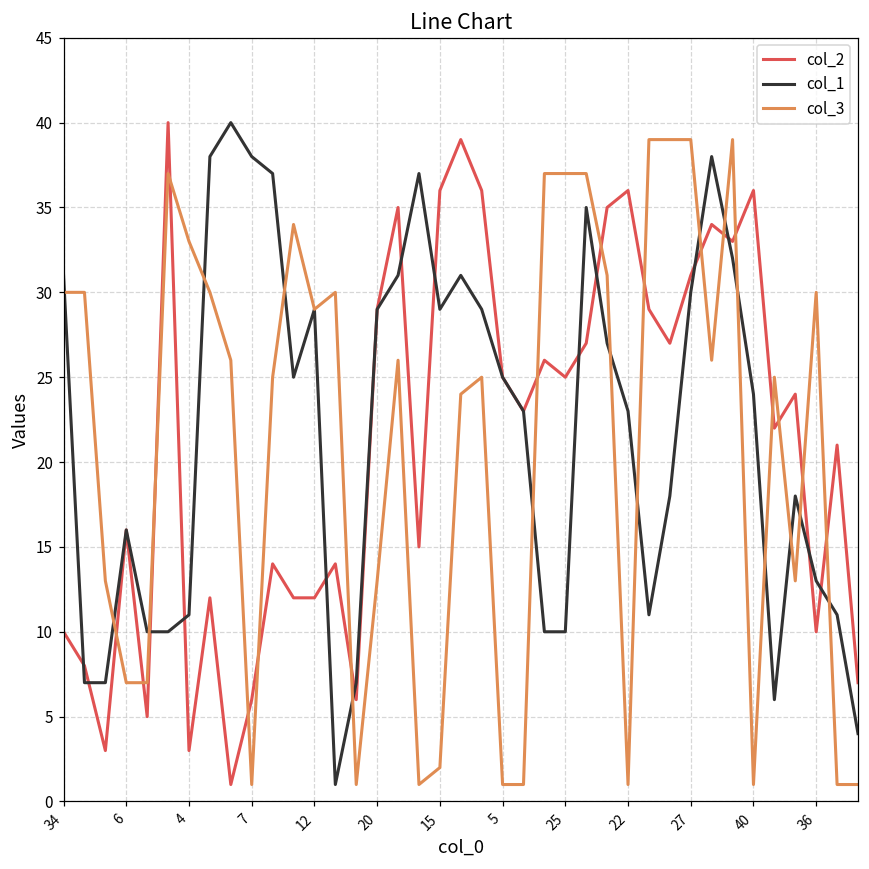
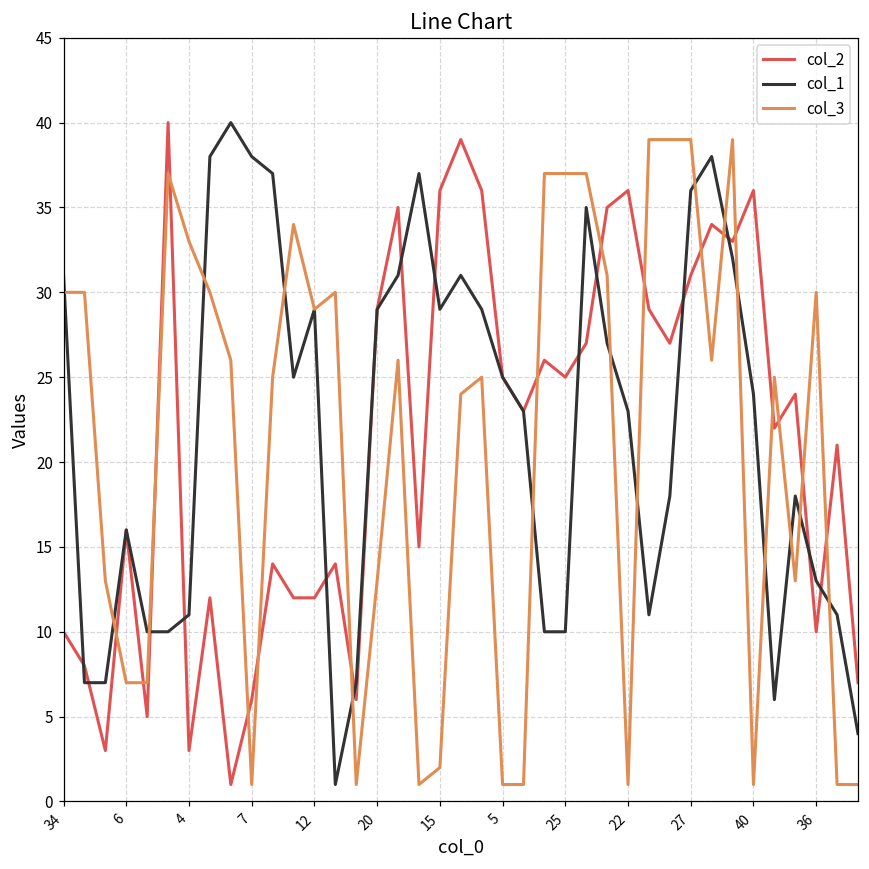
col_1, 27: 30 -> 36
